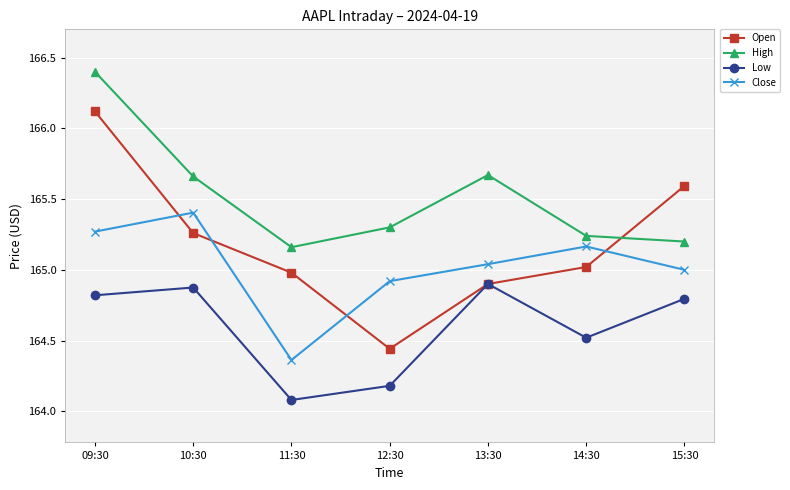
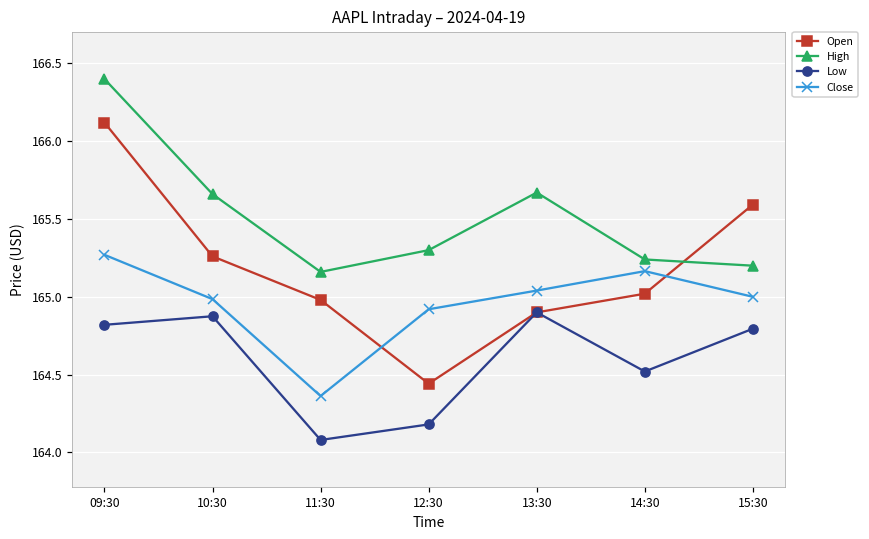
Close, 10:30: 165.40 -> 164.99
